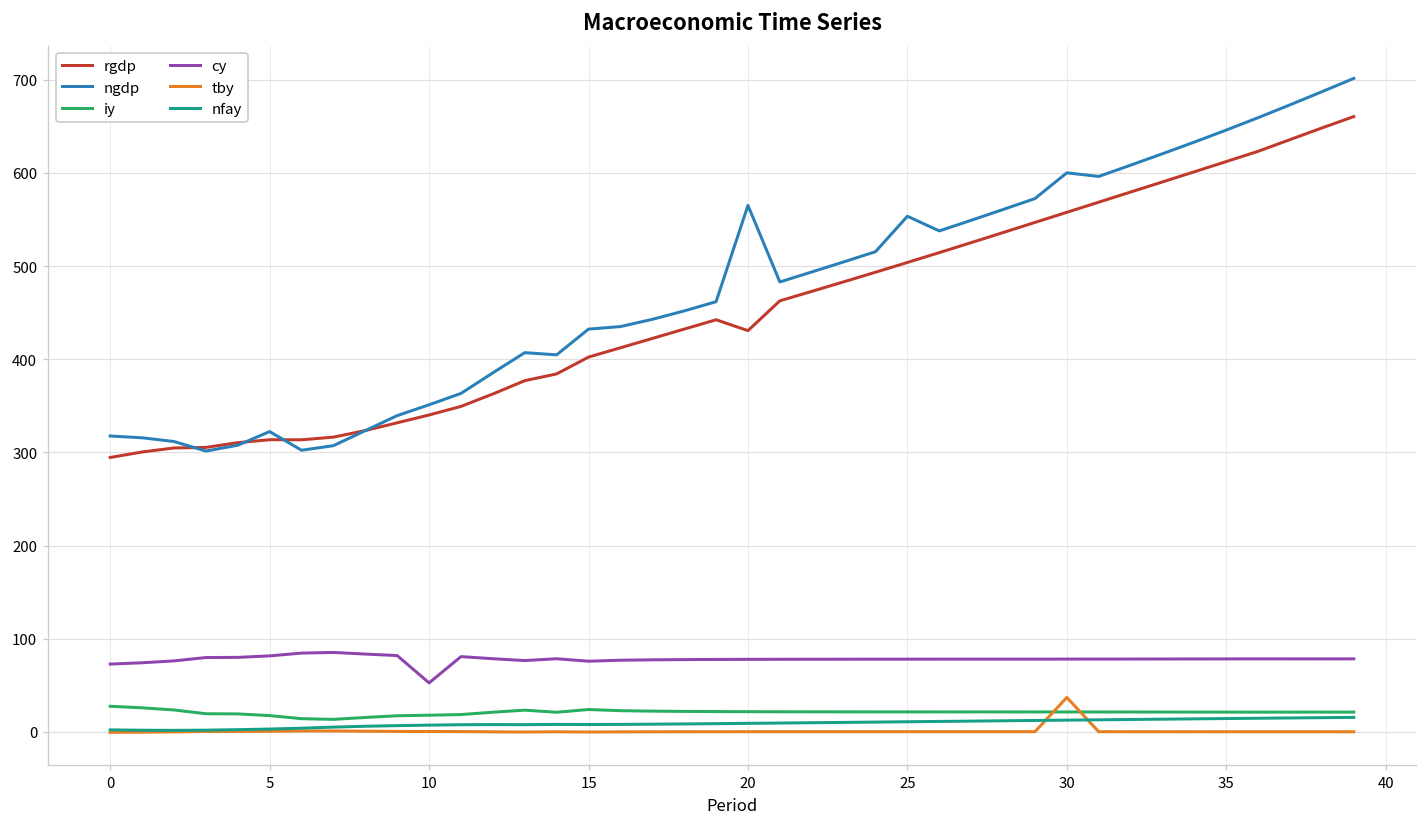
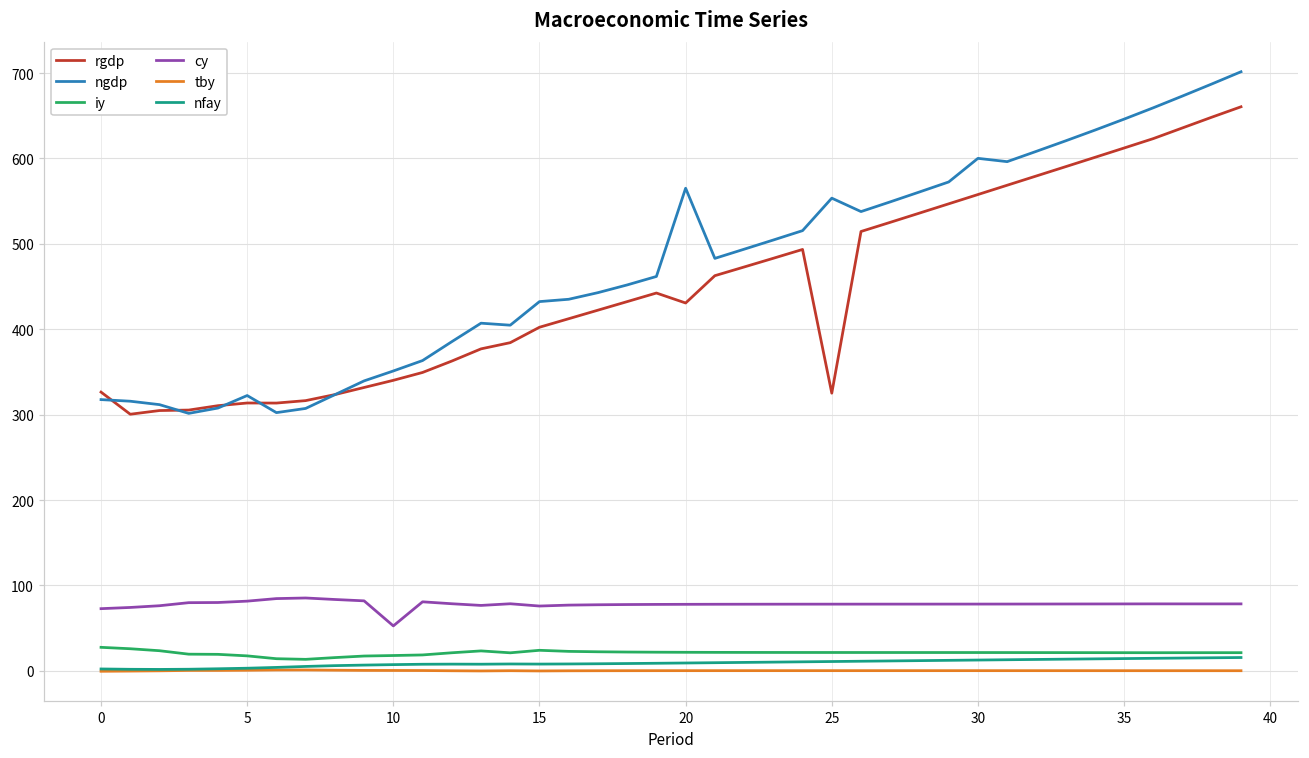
rgdp, 0: 290 -> 330
rgdp, 25: 500 -> 330
tby, 30: 40 -> 0
